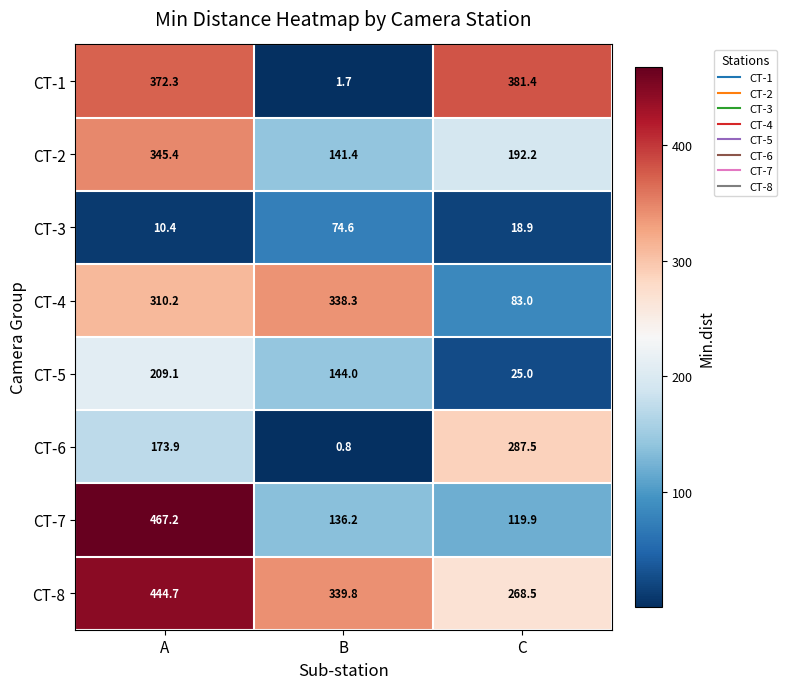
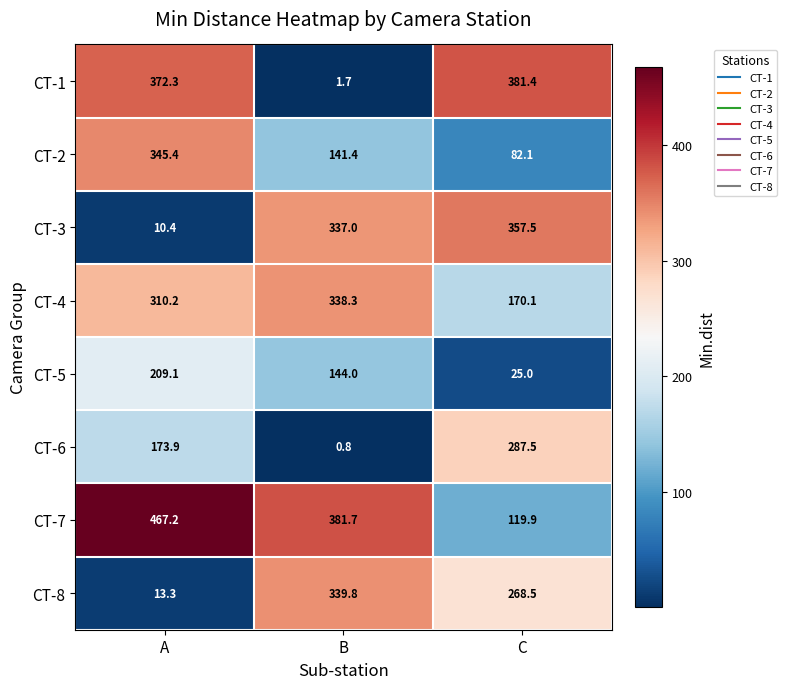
CT-2, C: 192.2 -> 82.1
CT-3, B: 74.6 -> 337.0
CT-3, C: 18.9 -> 357.5
CT-4, C: 83.0 -> 170.1
CT-7, B: 136.2 -> 381.7
CT-8, A: 444.7 -> 13.3
